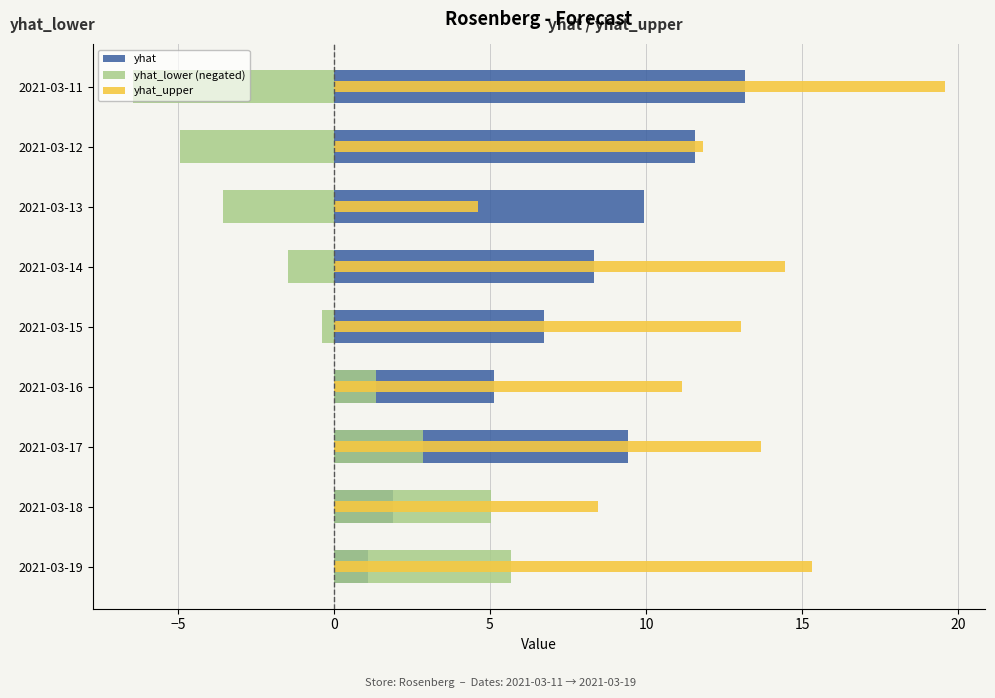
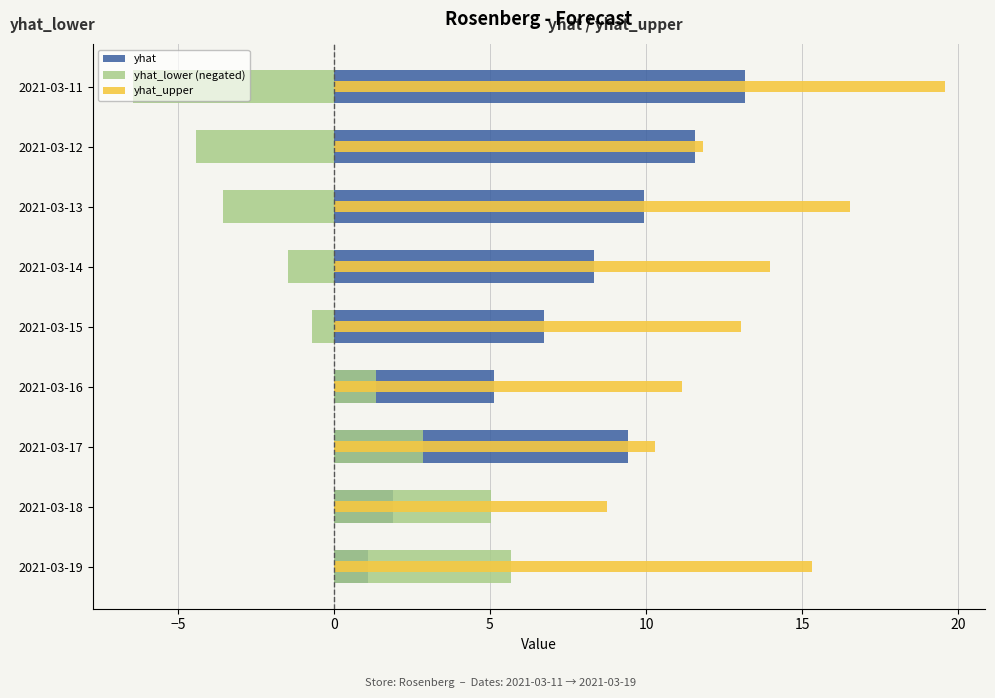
yhat_lower (negated), 2021-03-12: -4.9 -> -4.4
yhat_upper, 2021-03-13: 4.6 -> 16.5
yhat_upper, 2021-03-14: 14.5 -> 14.0
yhat_lower (negated), 2021-03-15: -0.4 -> -0.7
yhat_upper, 2021-03-17: 13.7 -> 10.3
yhat_upper, 2021-03-18: 8.5 -> 8.8
